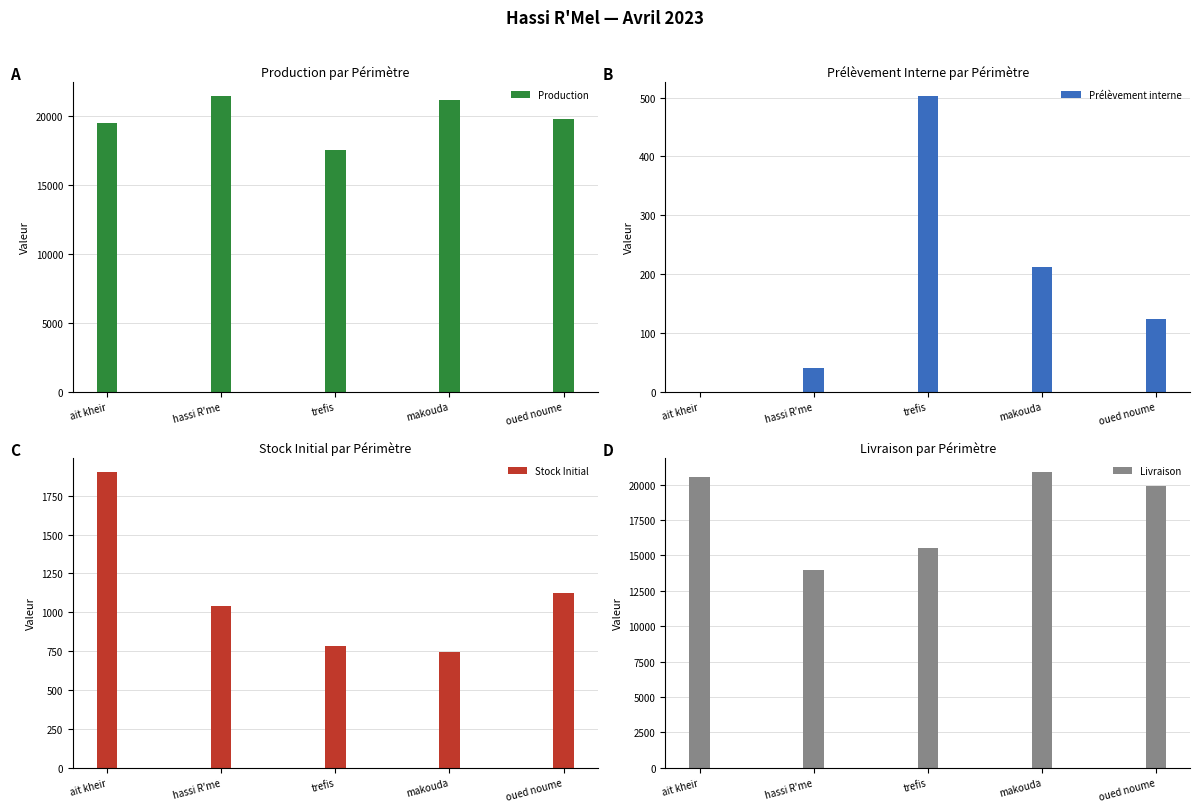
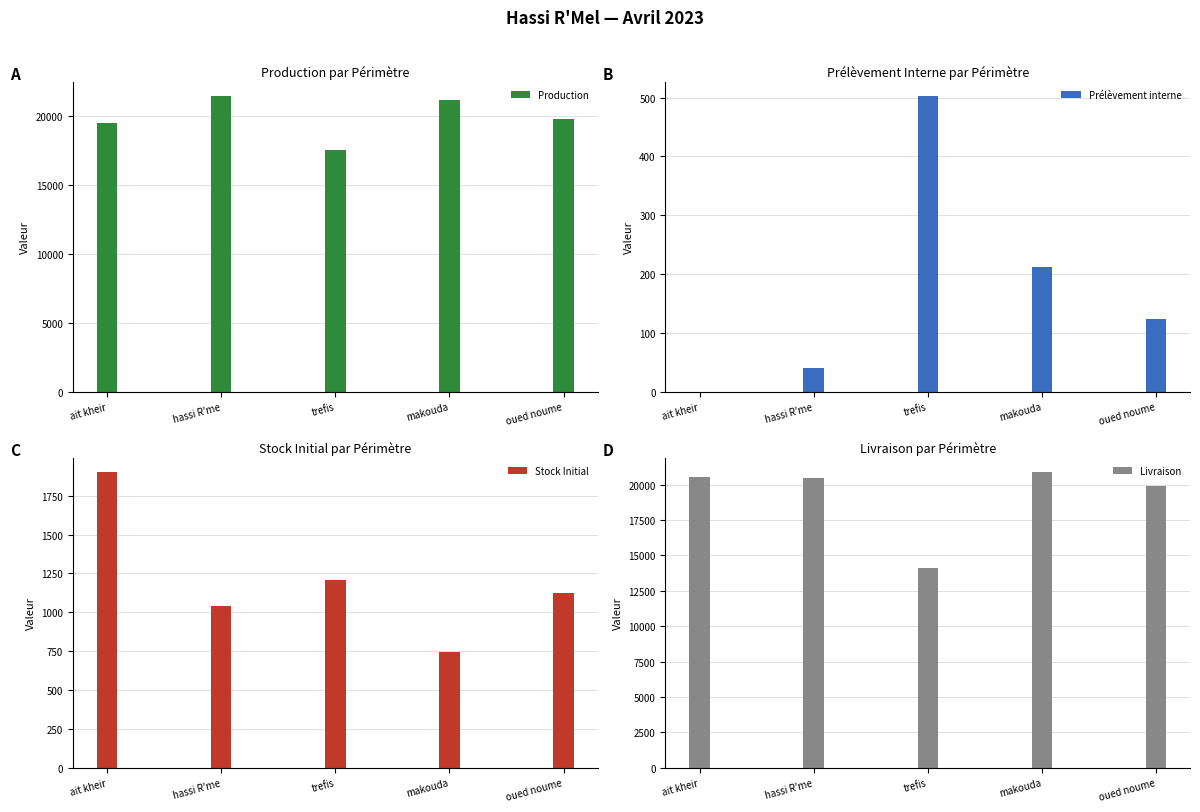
Stock Initial par Périmètre, trefis: 780 -> 1210
Livraison par Périmètre, hassi R'me: 14000 -> 20500
Livraison par Périmètre, trefis: 15500 -> 14100
